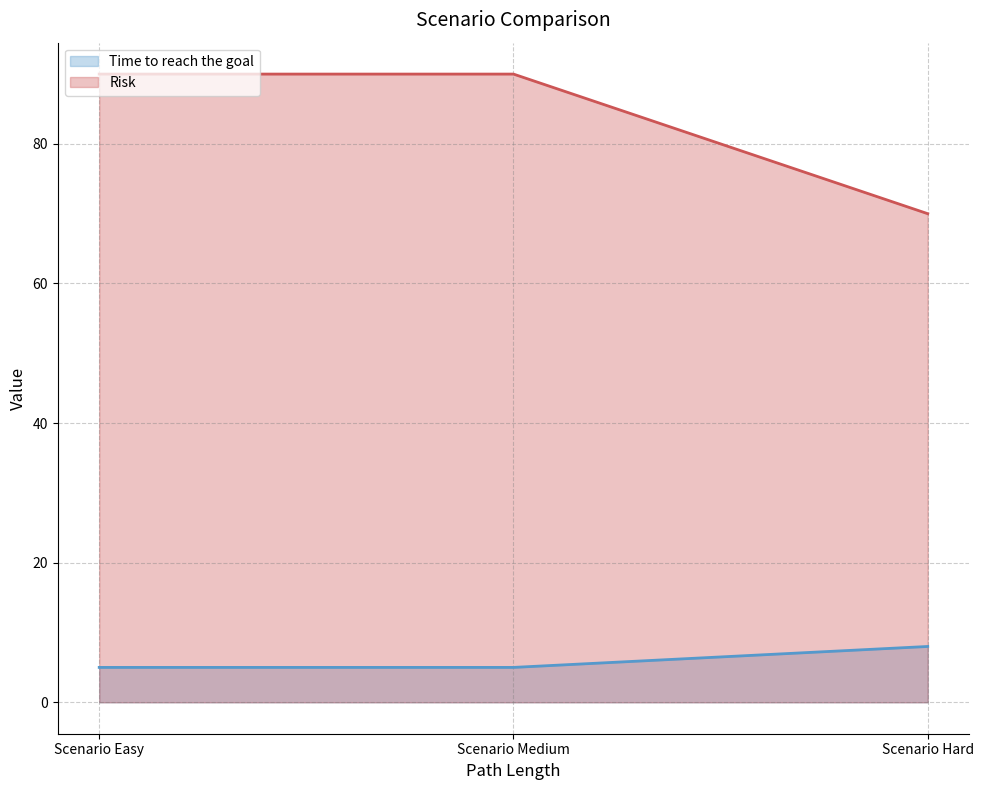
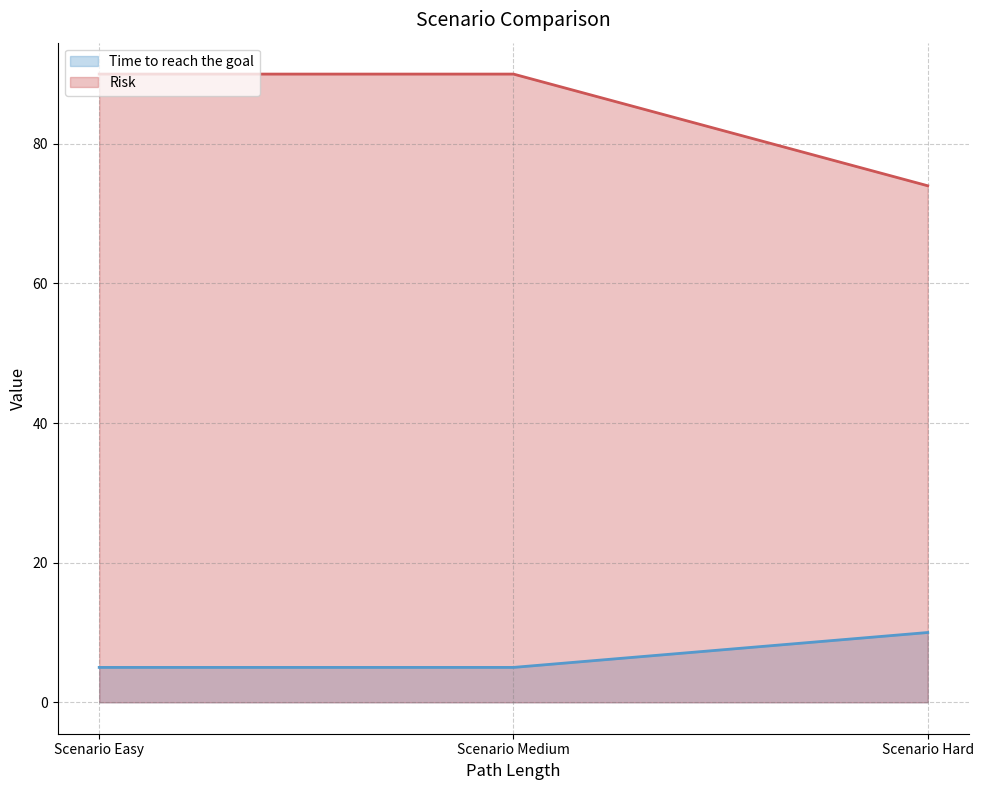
Time to reach the goal, Scenario Hard: 8 -> 10
Risk, Scenario Hard: 70 -> 74
